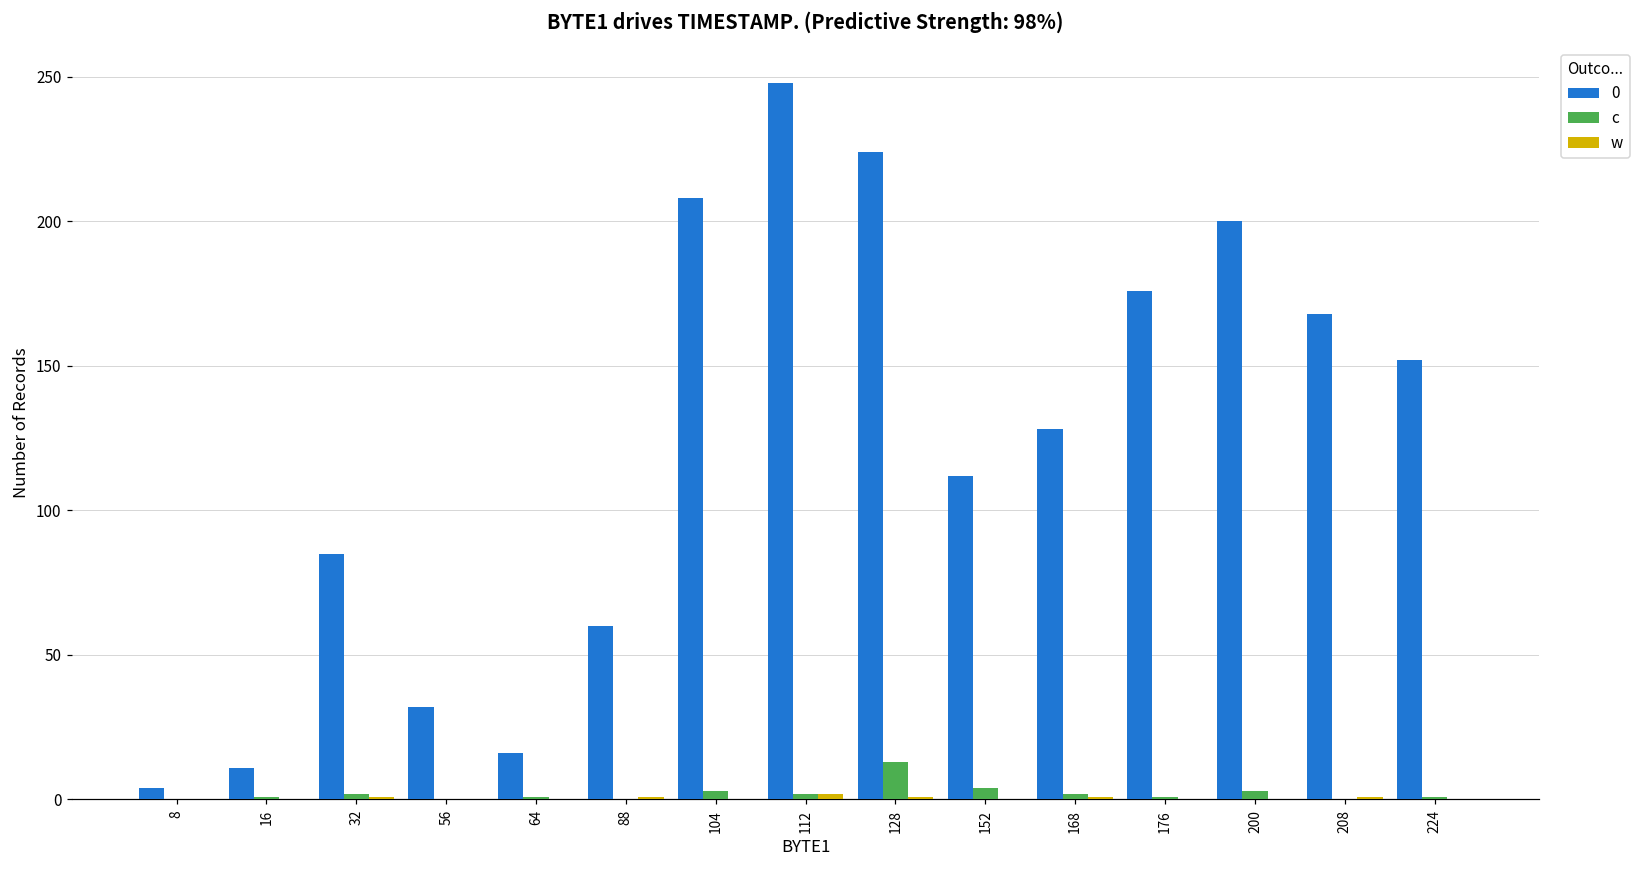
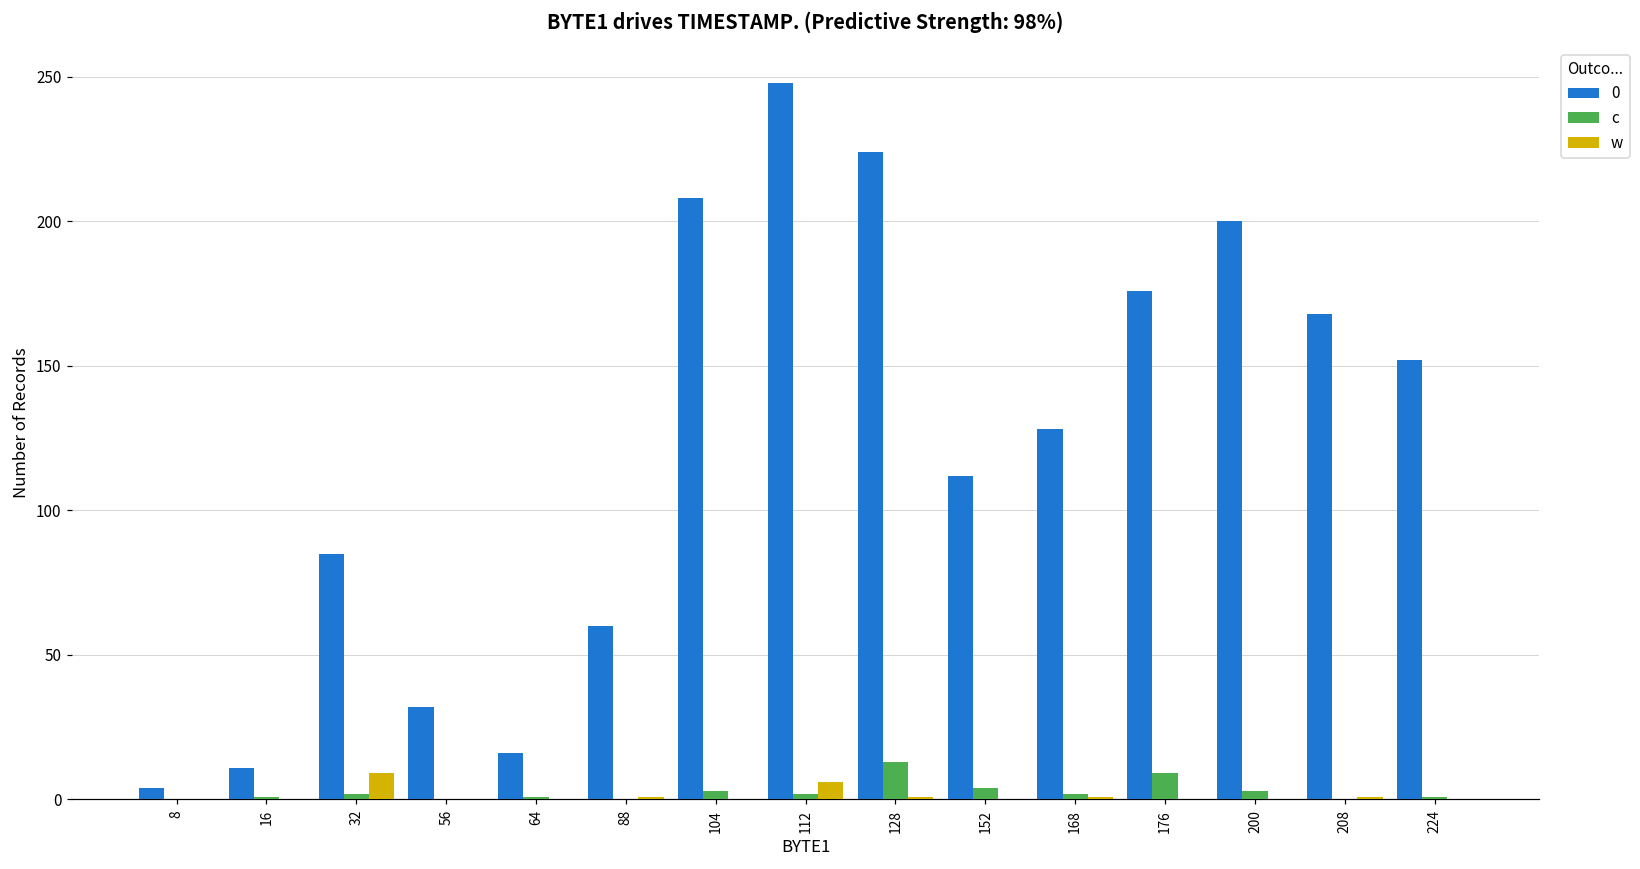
w, 32: 1 -> 9
w, 112: 2 -> 6
c, 176: 1 -> 9
